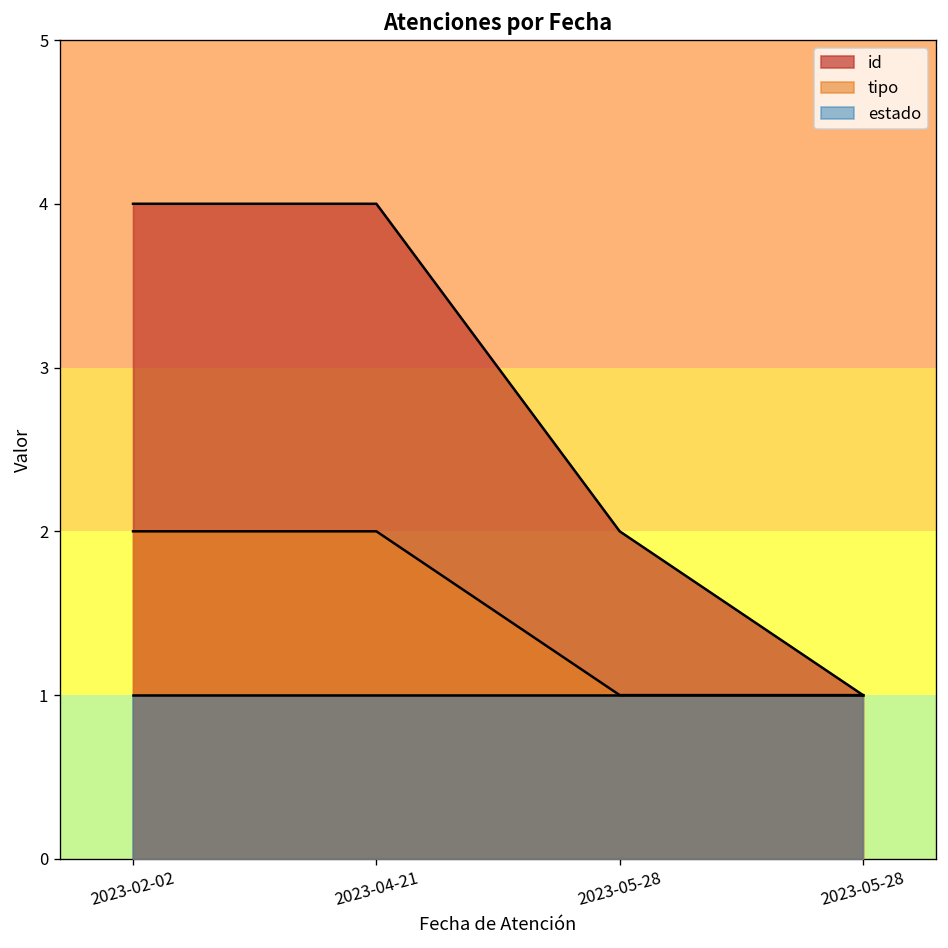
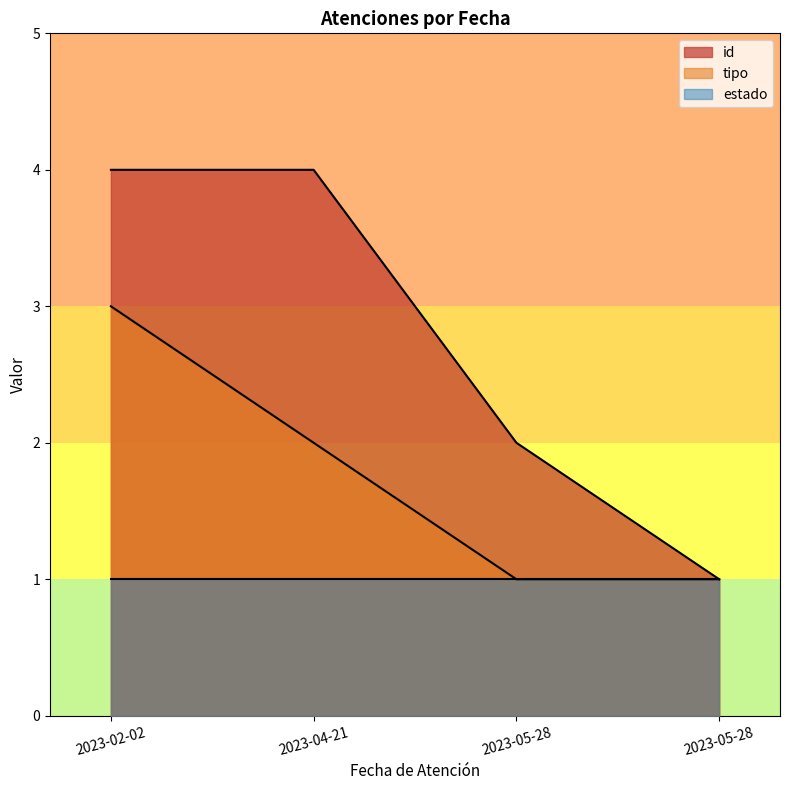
tipo, 2023-02-02: 2 -> 3
